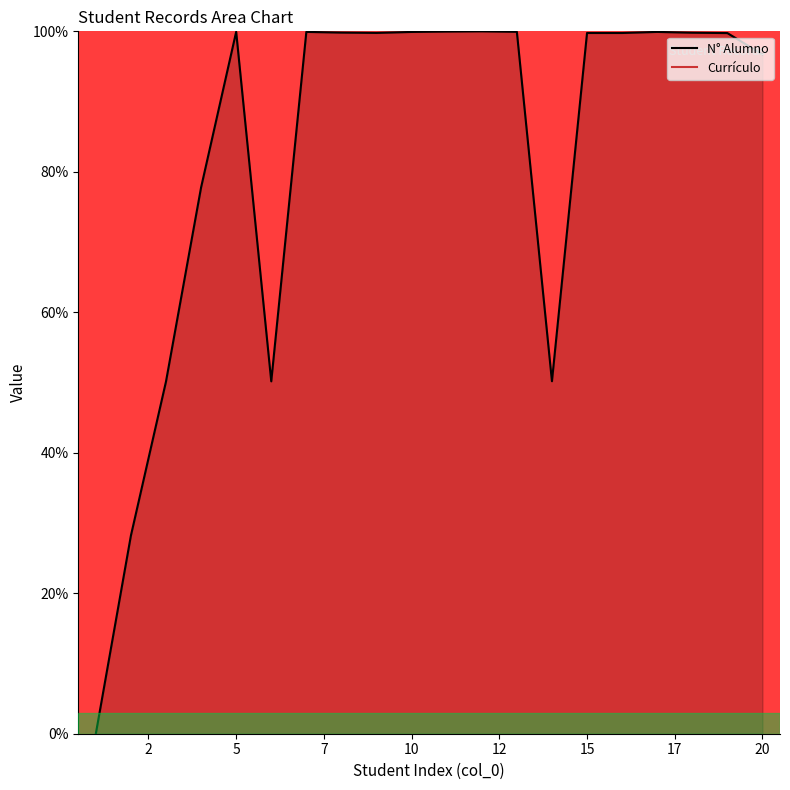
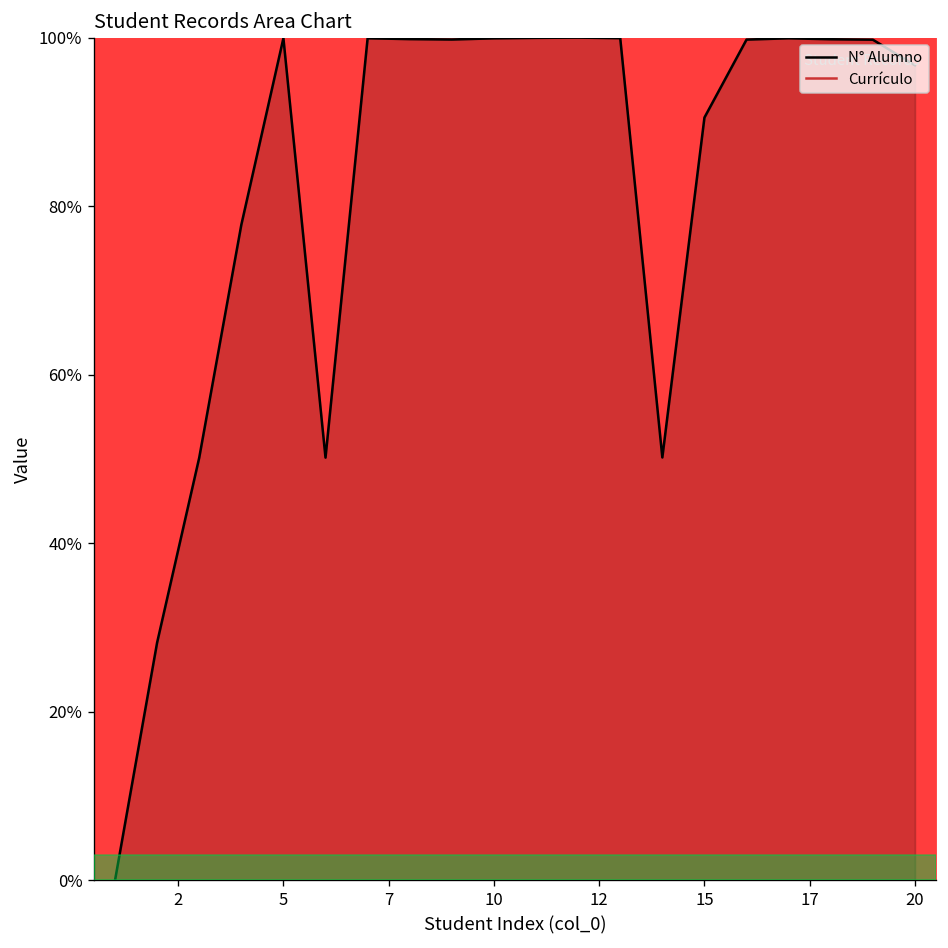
15: 100% -> 91%
